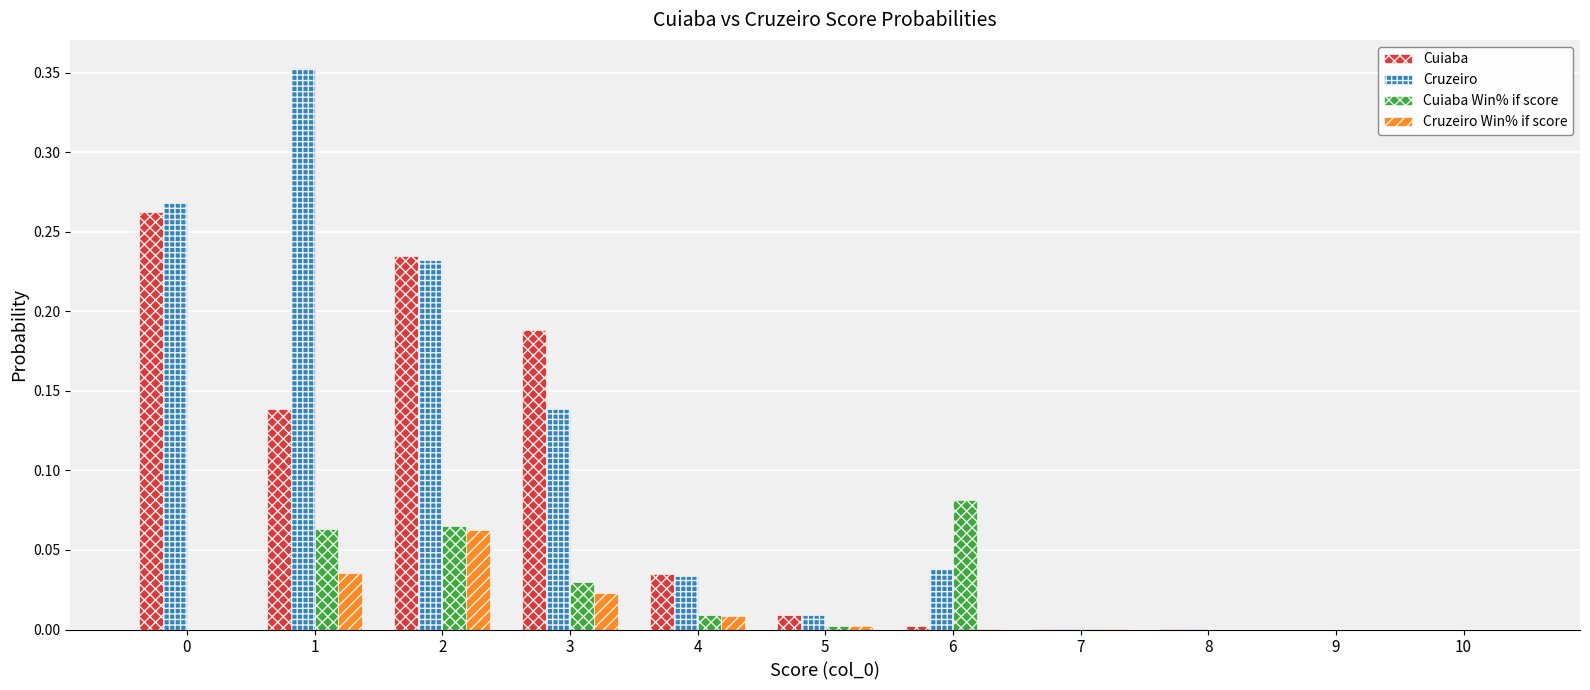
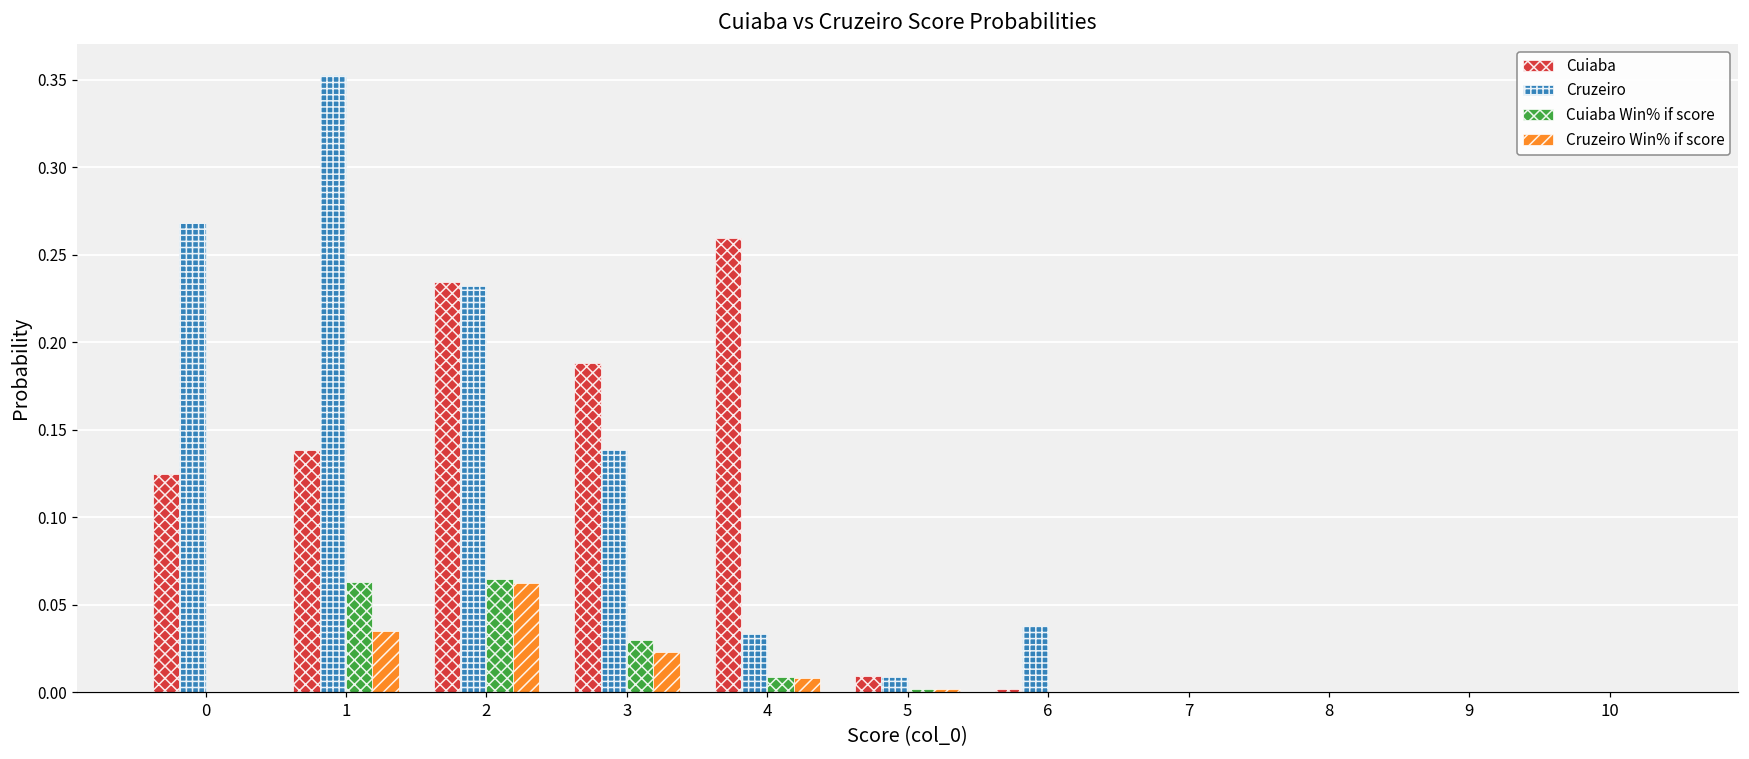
Cuiaba, 0: 0.263 -> 0.125
Cuiaba, 4: 0.035 -> 0.259
Cuiaba Win% if score, 6: 0.081 -> 0.000
